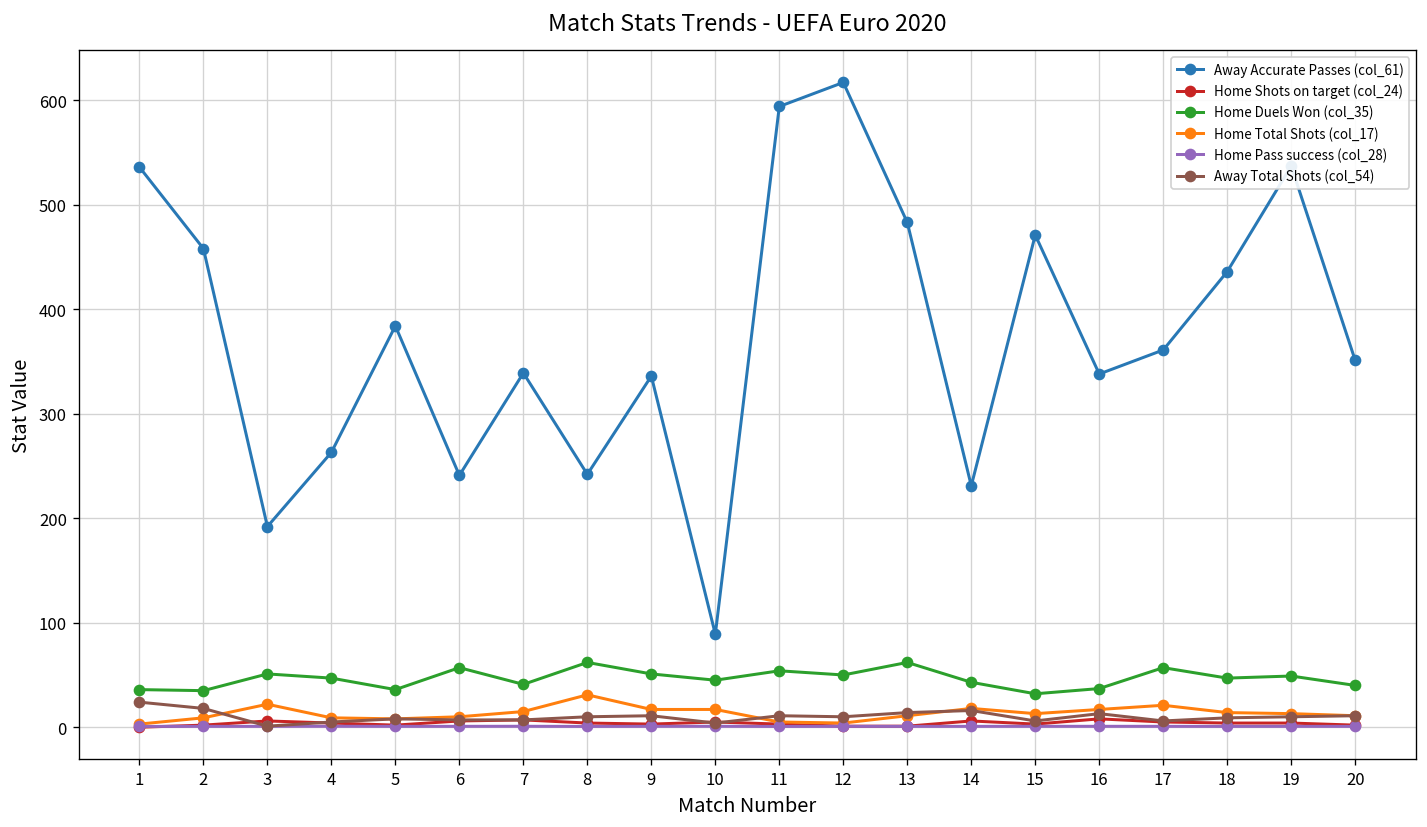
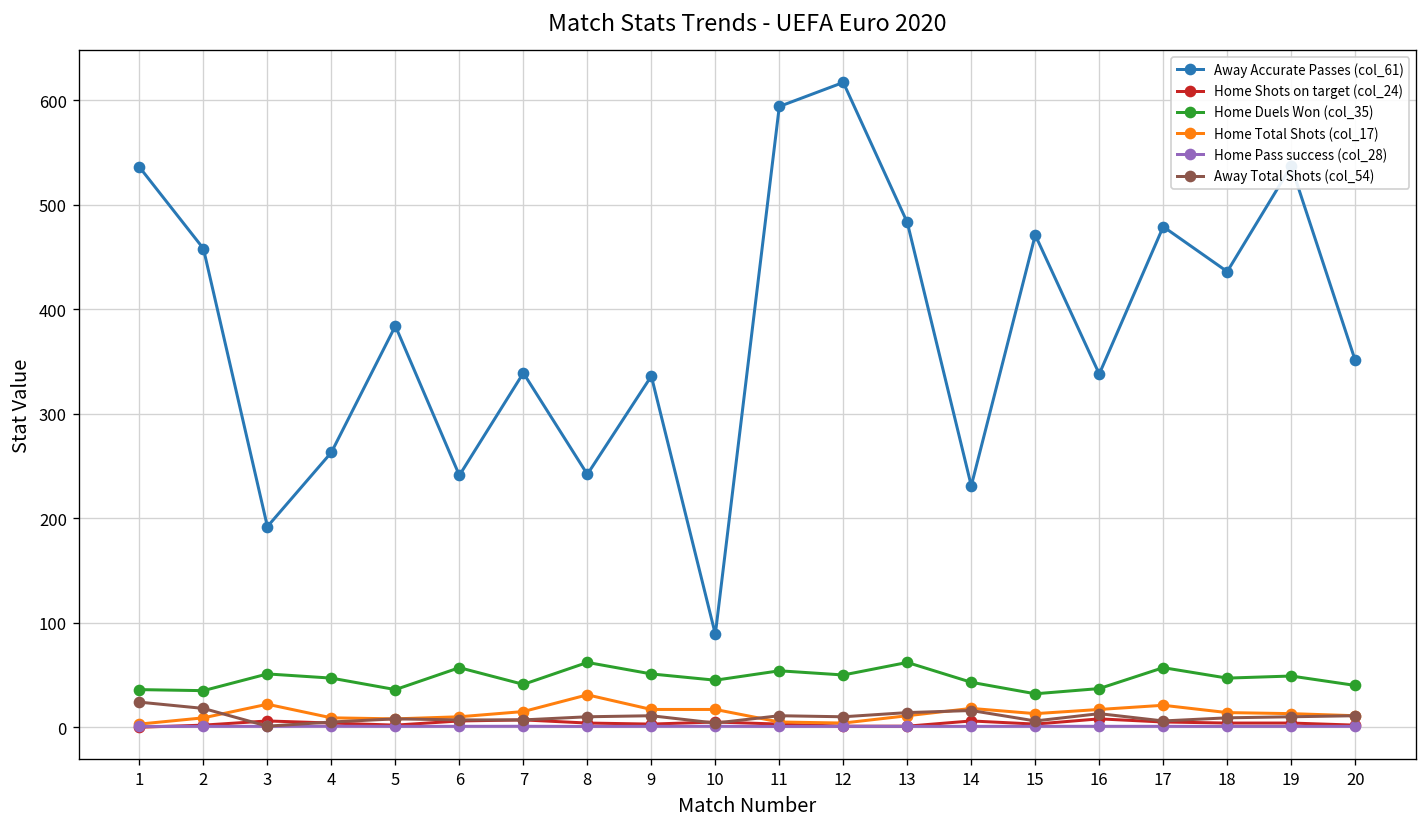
Away Accurate Passes (col_61), 17: 360 -> 480
